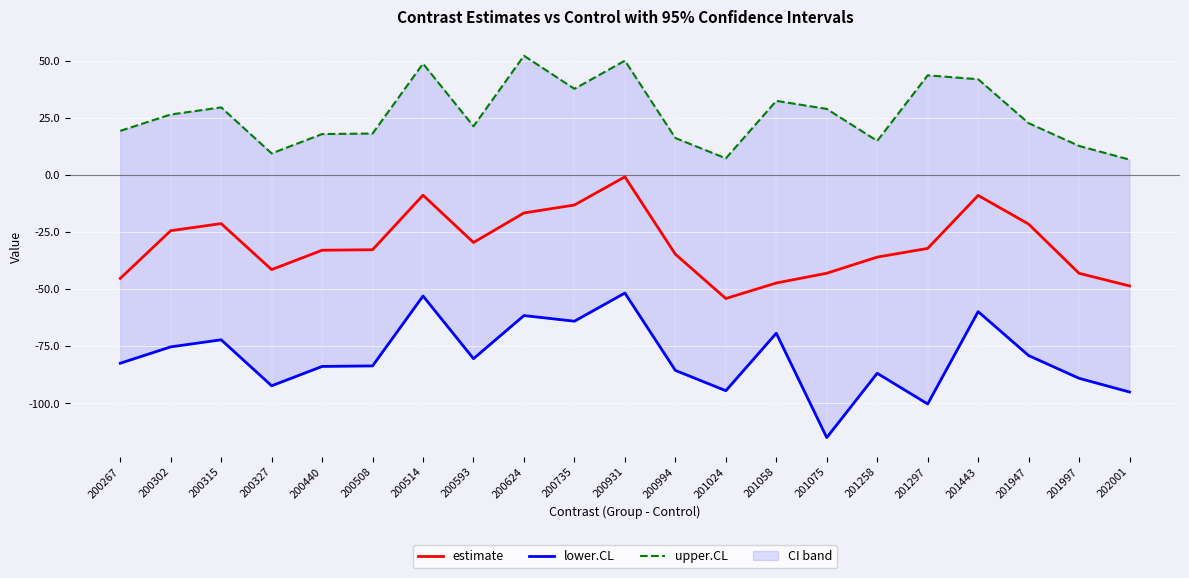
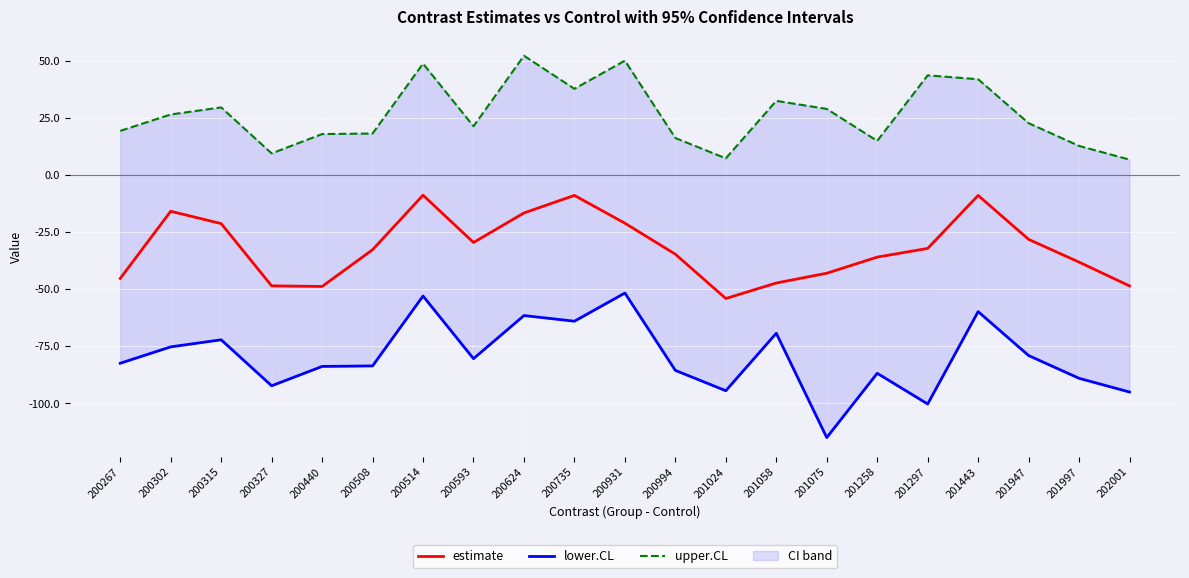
estimate, 200302: -24 -> -16
estimate, 200327: -41 -> -49
estimate, 200440: -33 -> -49
estimate, 200735: -13 -> -9
estimate, 200931: -1 -> -21
estimate, 201947: -22 -> -28
estimate, 201997: -43 -> -38
